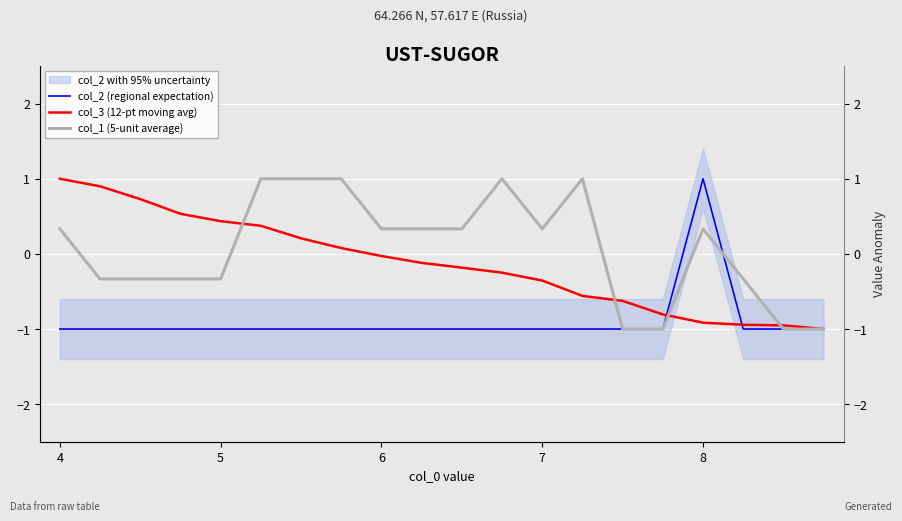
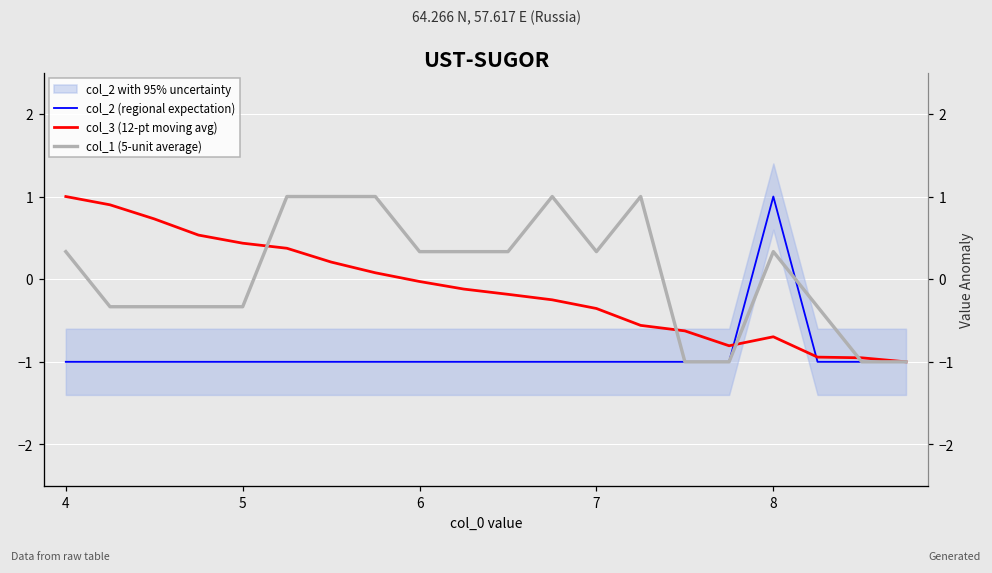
col_3 (12-pt moving avg), 8: -0.9 -> -0.7
